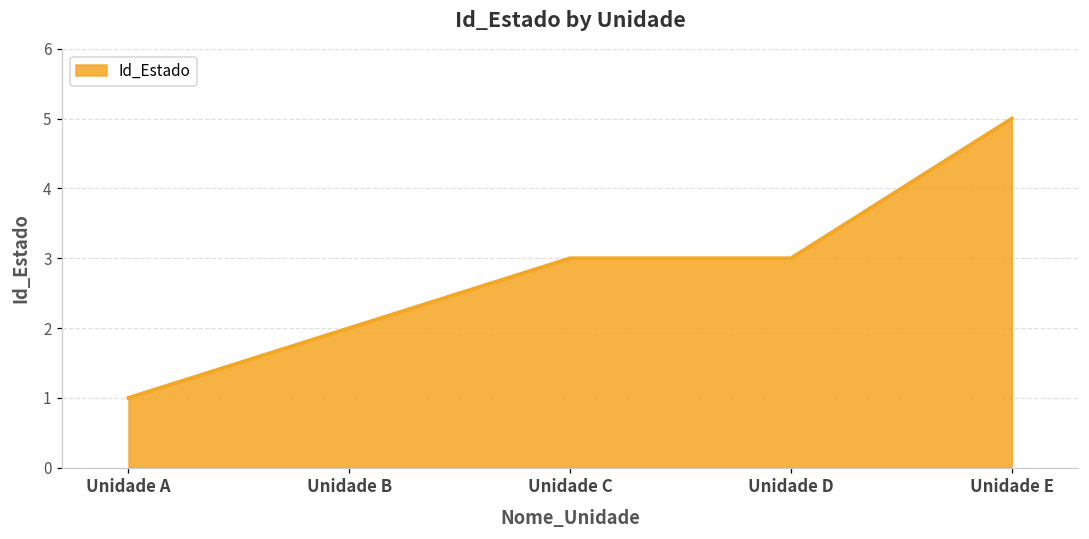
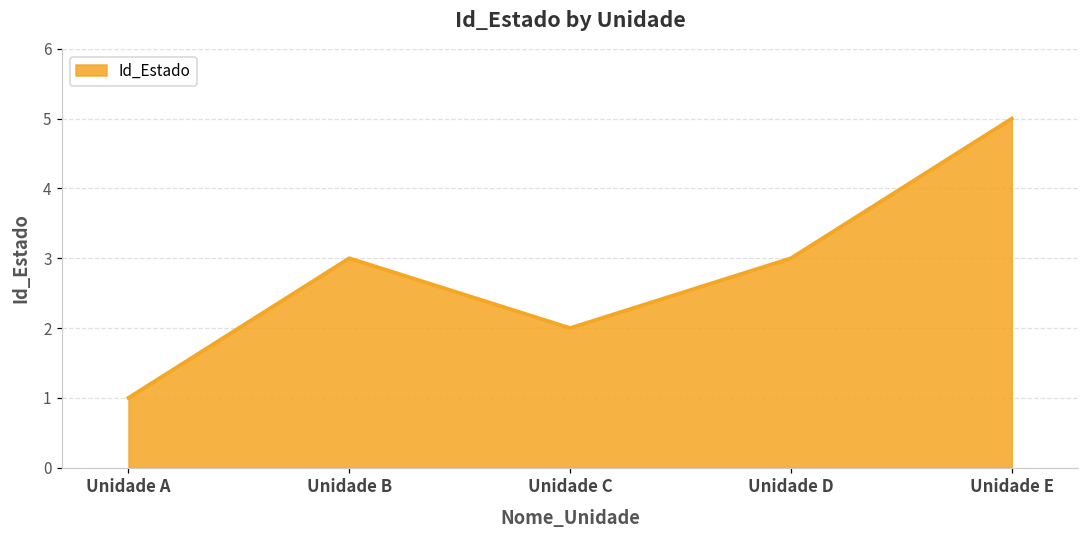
Unidade B: 2 -> 3
Unidade C: 3 -> 2
